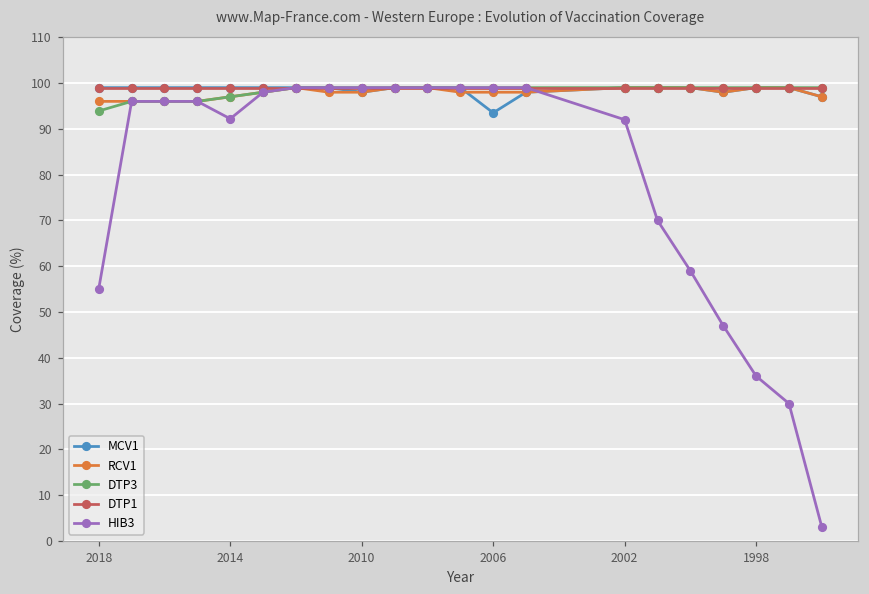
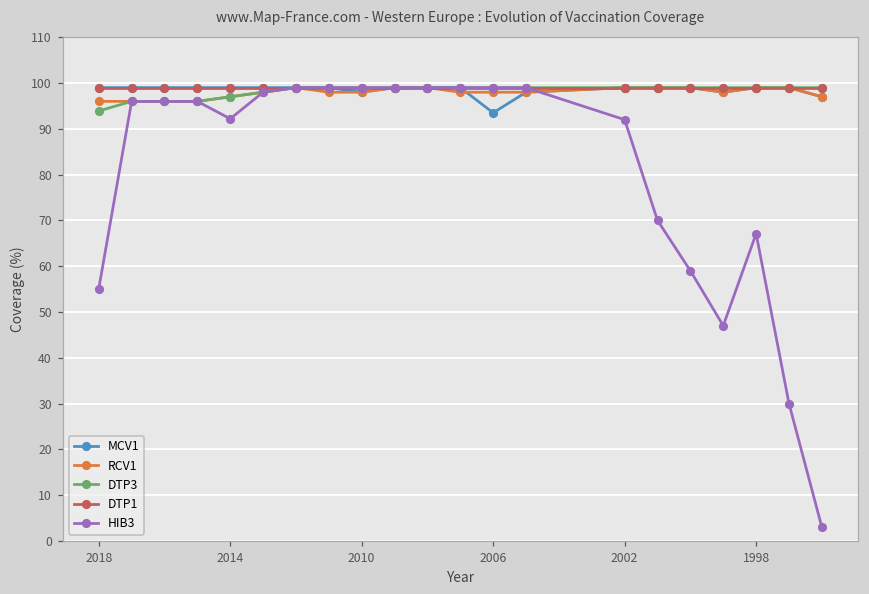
HIB3, 1998: 36 -> 67
